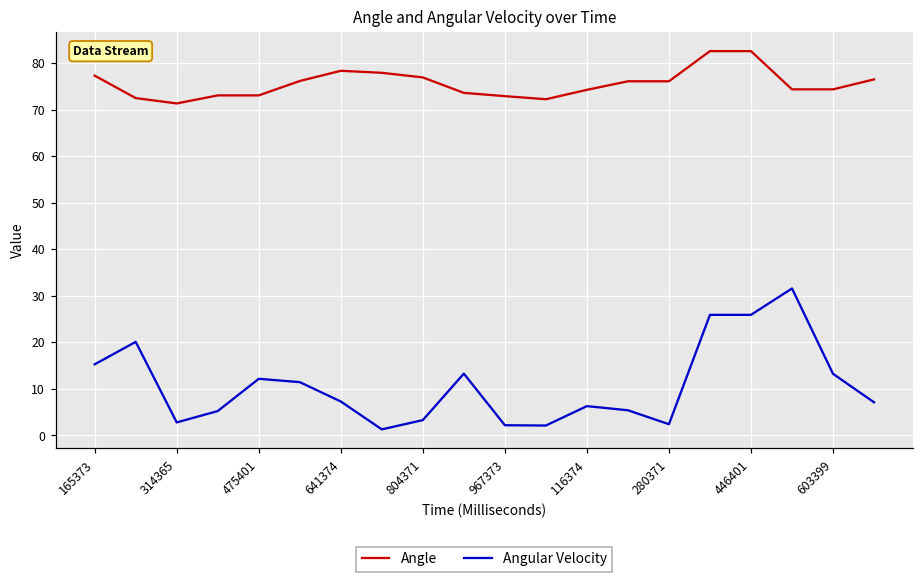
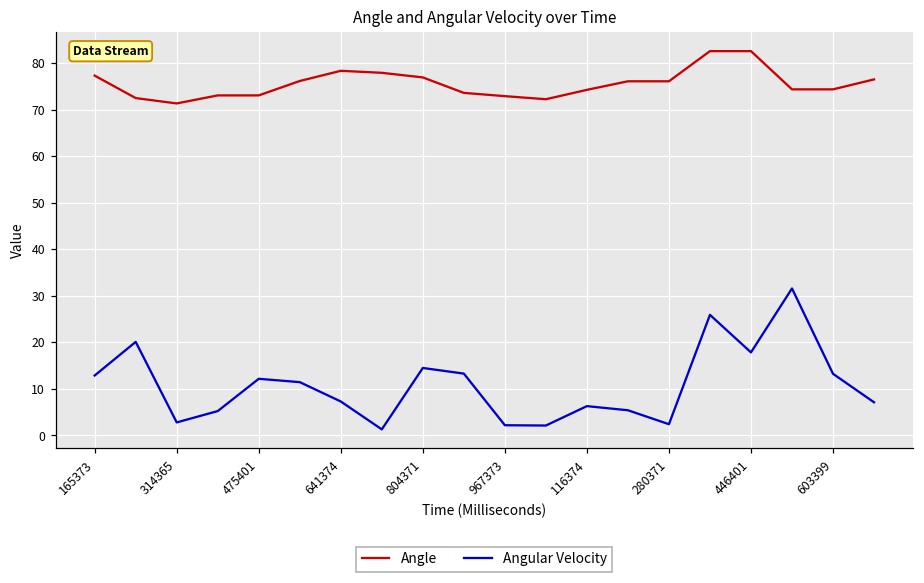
Angular Velocity, 165373: 15 -> 13
Angular Velocity, 804371: 3 -> 15
Angular Velocity, 446401: 26 -> 18
